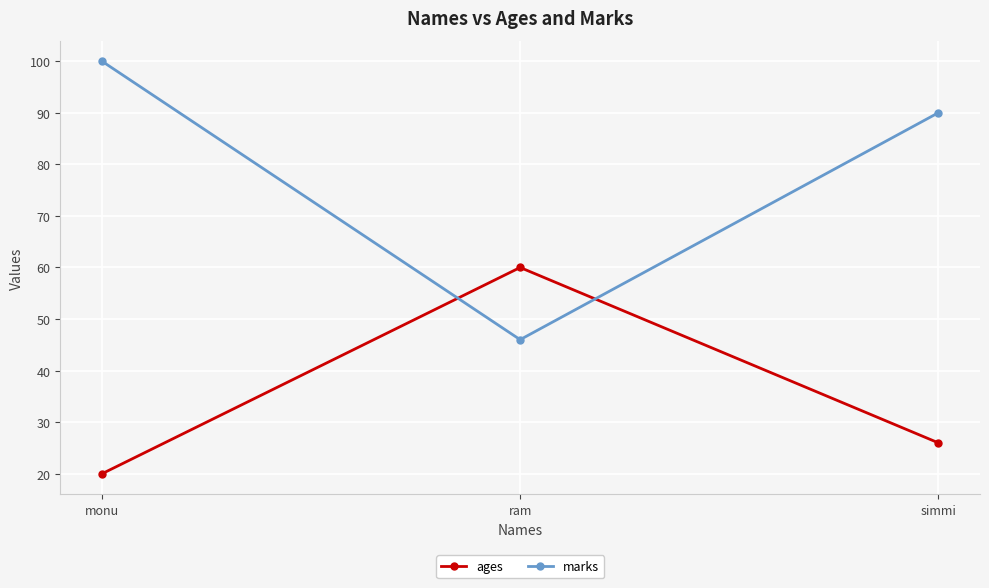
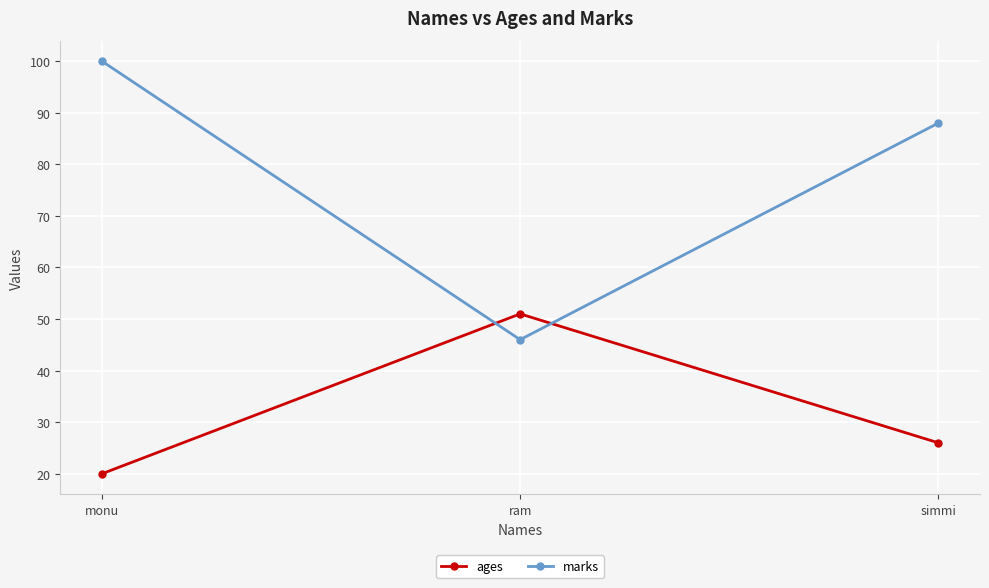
ages, ram: 60 -> 51
marks, simmi: 90 -> 88
